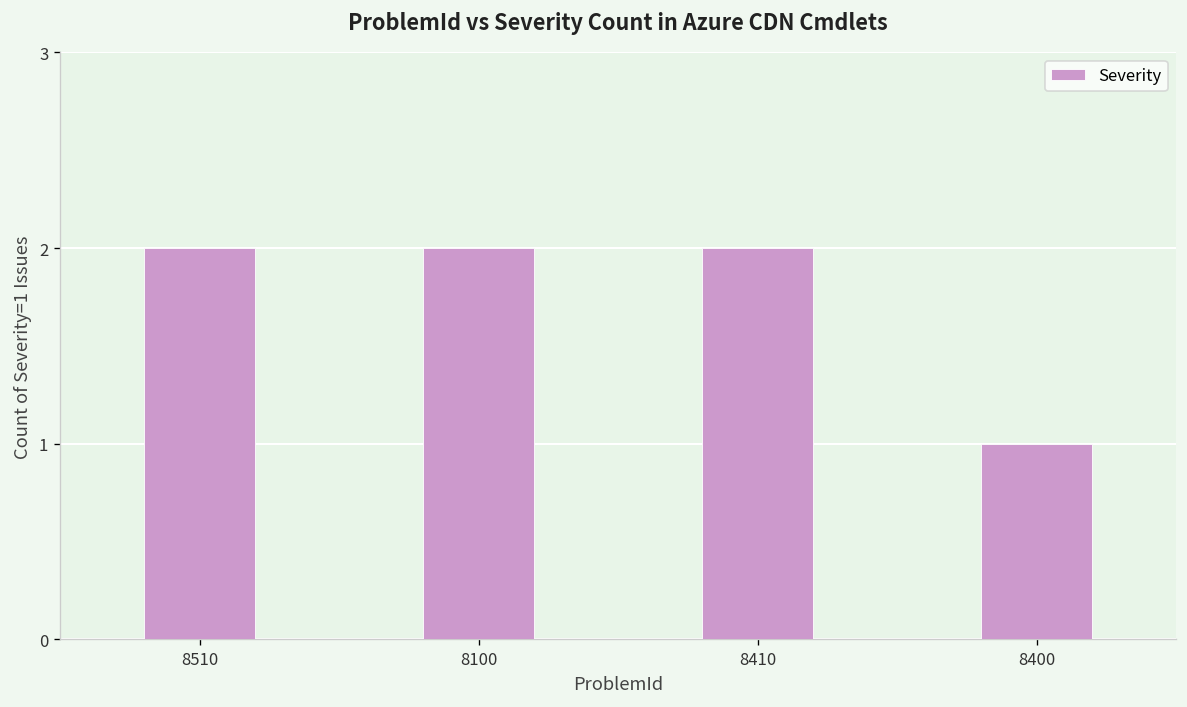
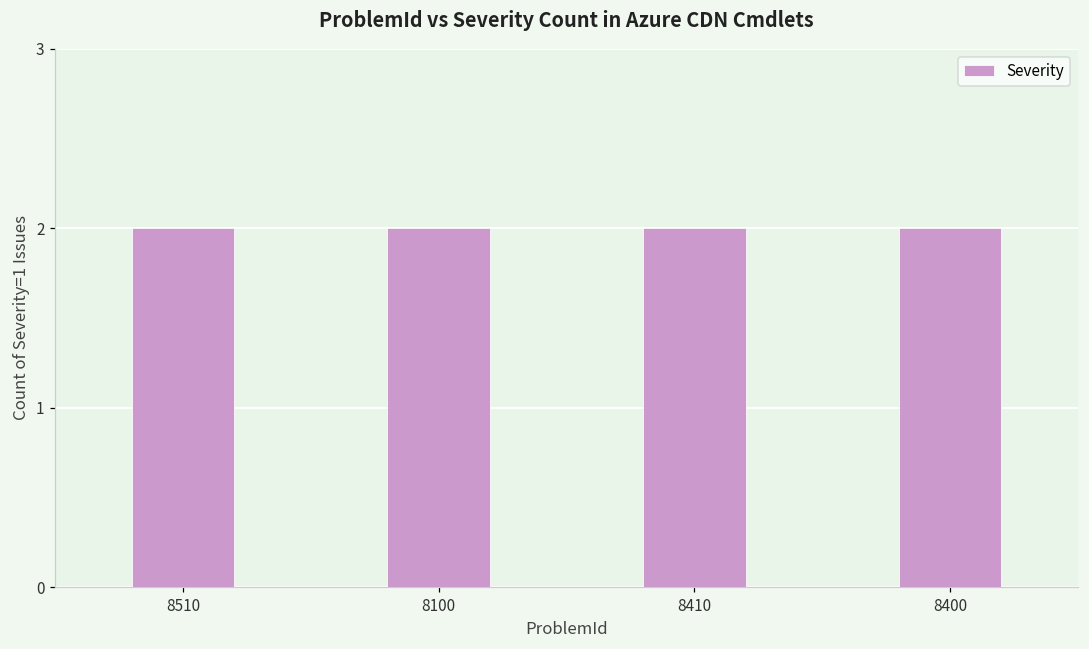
8400: 1 -> 2
